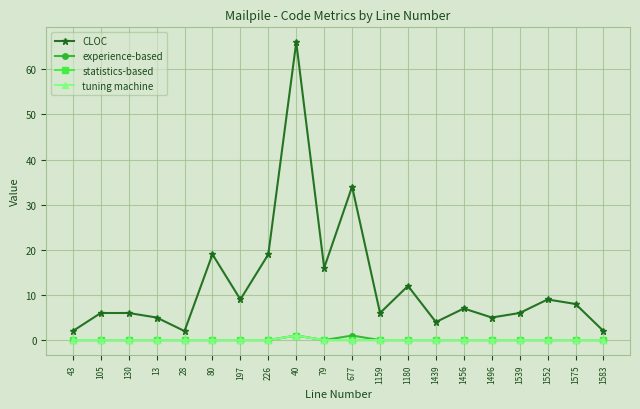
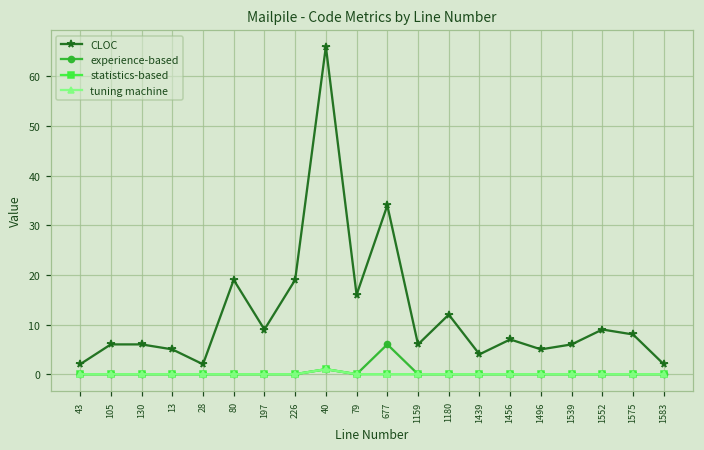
experience-based, 677: 1 -> 6
